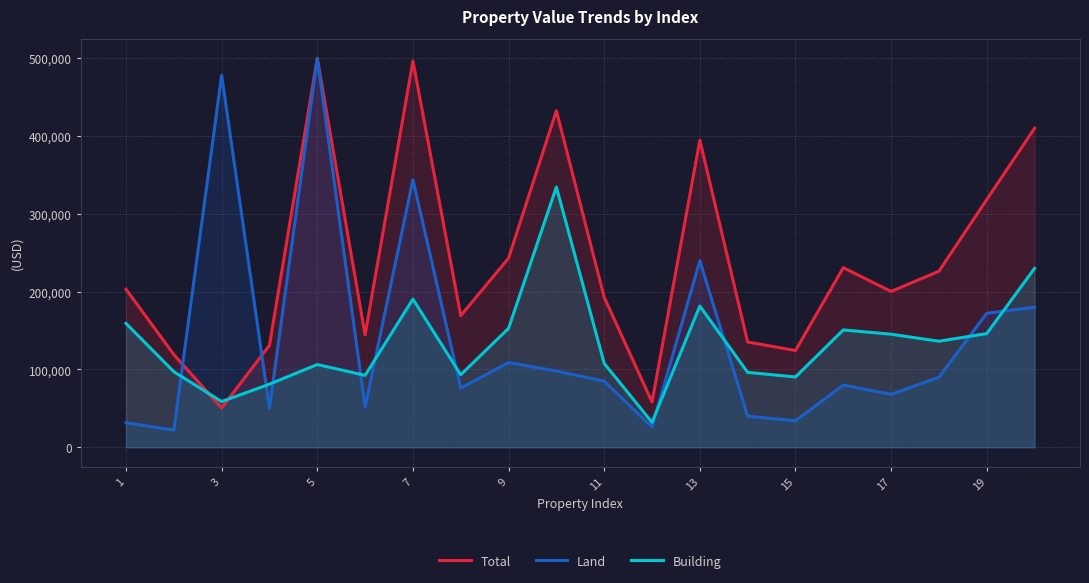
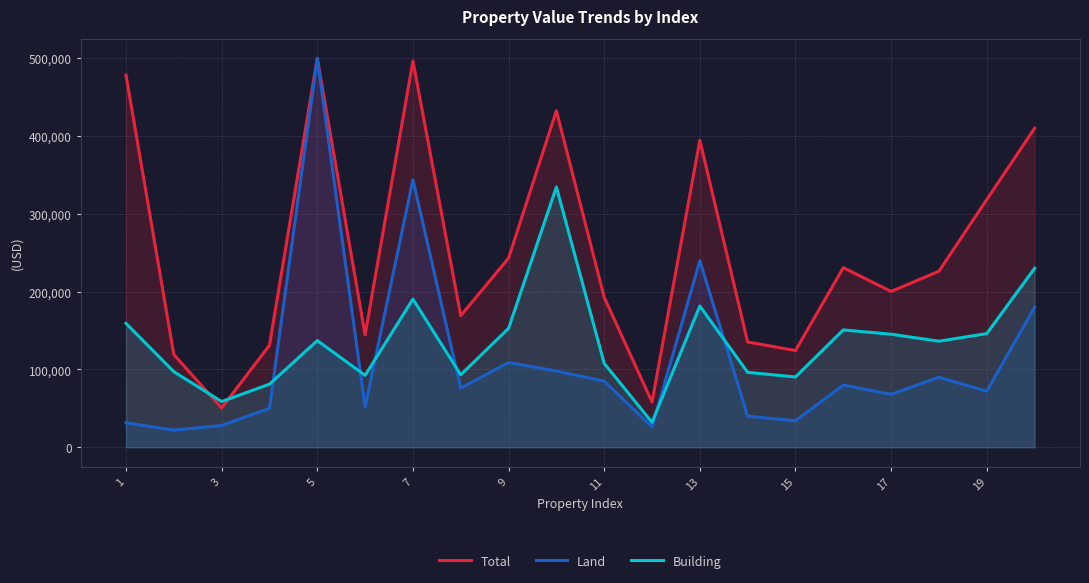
Total, 1: 200,000 -> 480,000
Land, 3: 480,000 -> 30,000
Building, 5: 110,000 -> 140,000
Land, 19: 170,000 -> 70,000
